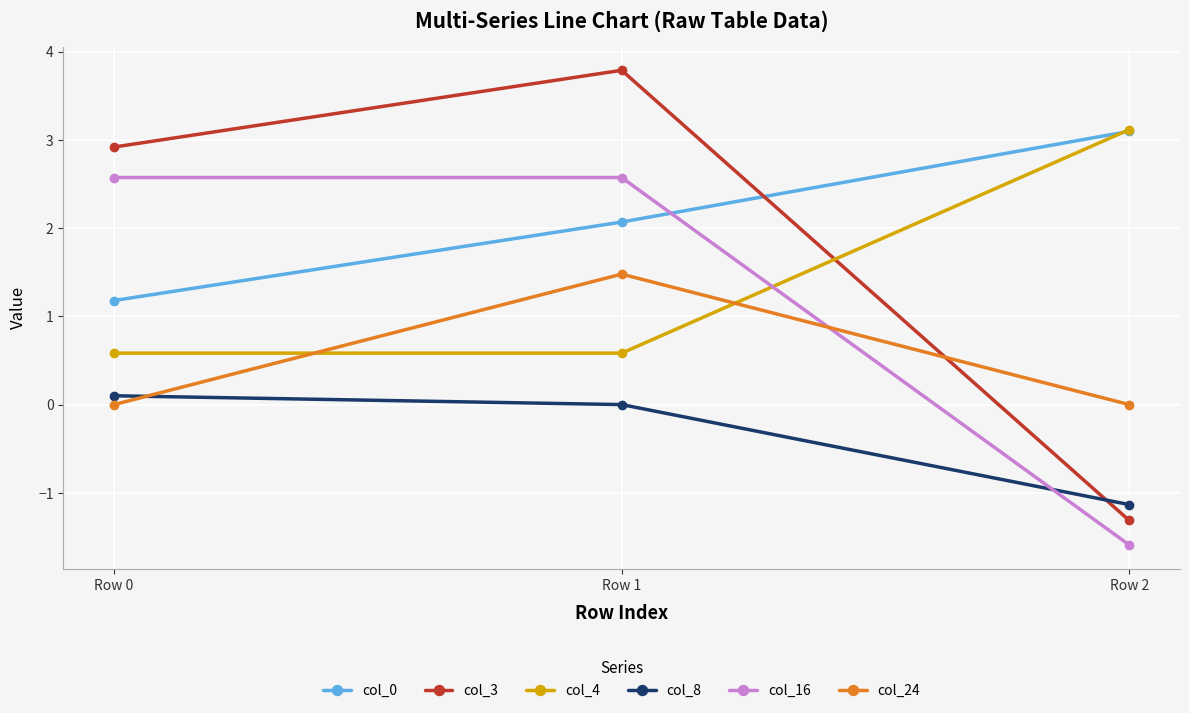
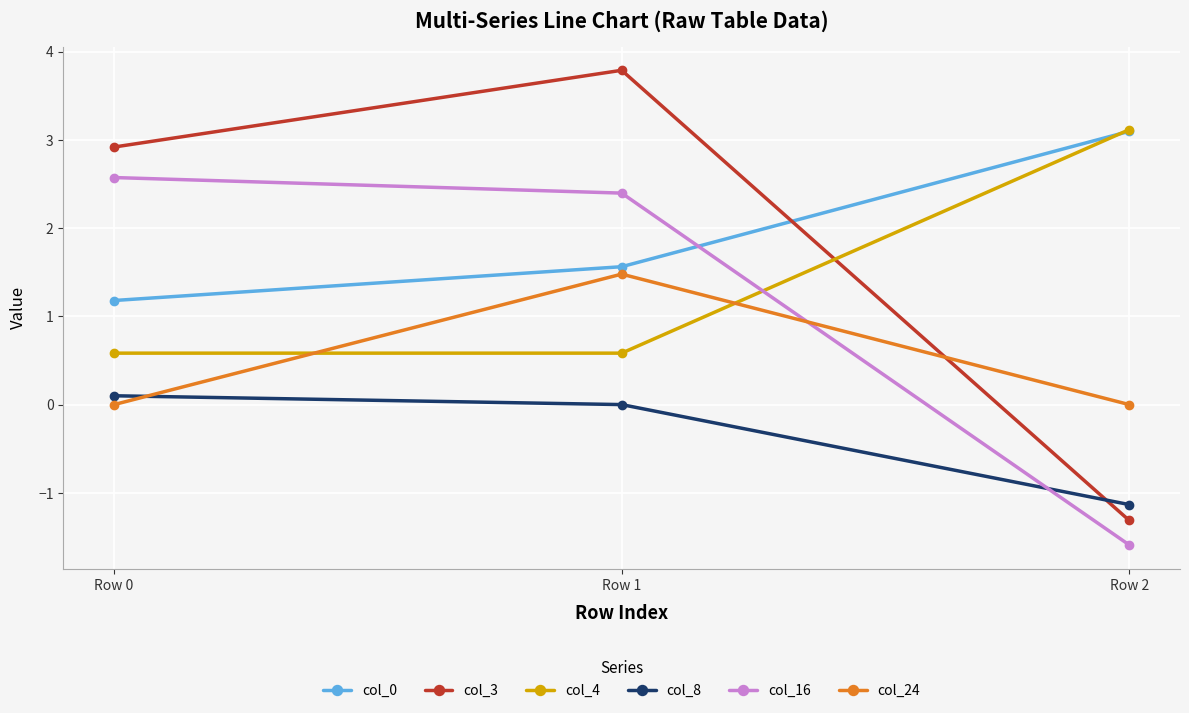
col_0, Row 1: 2.1 -> 1.6
col_16, Row 1: 2.6 -> 2.4
